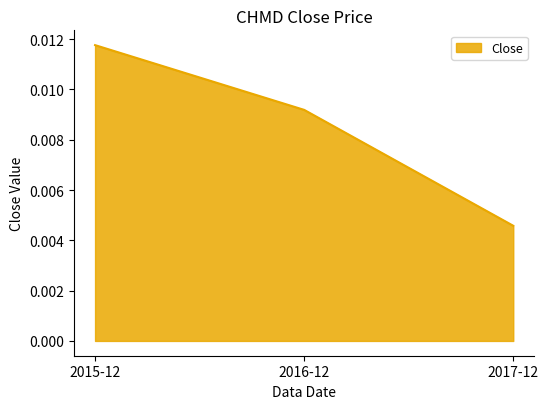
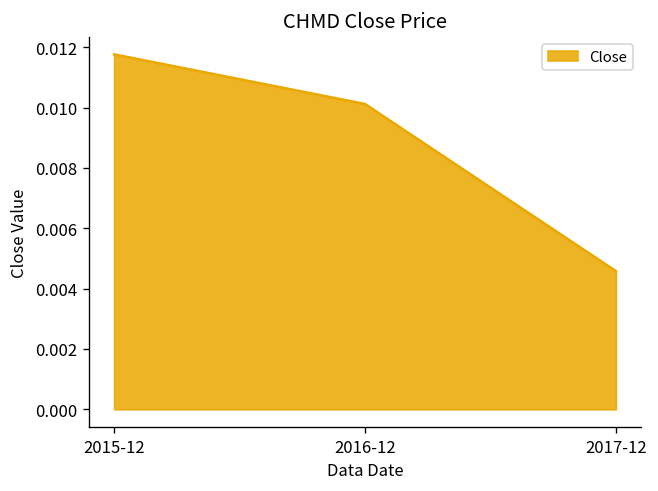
2016-12: 0.0092 -> 0.0101
